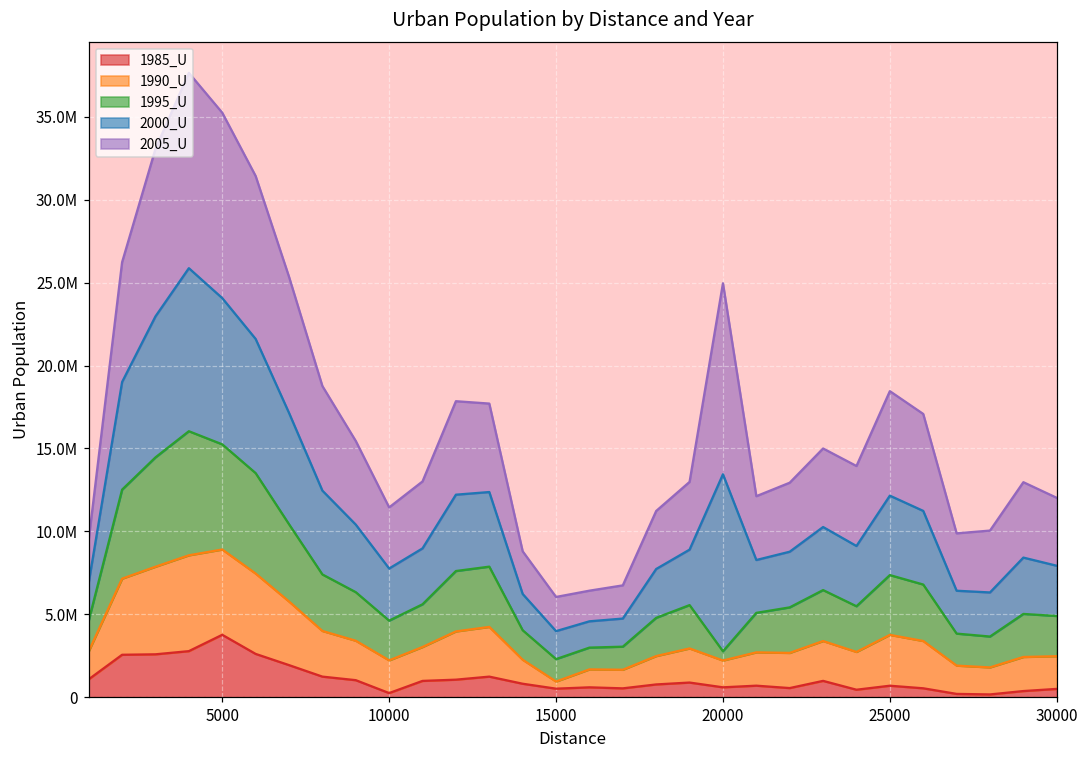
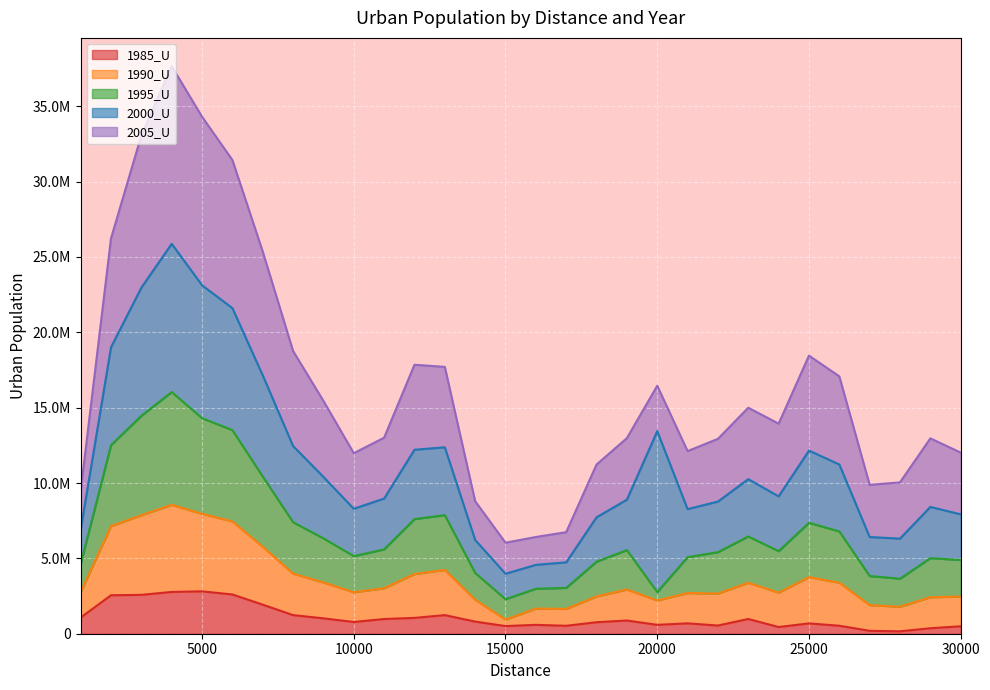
1985_U, 5000: 3800000 -> 2800000
1985_U, 10000: 200000 -> 800000
2005_U, 20000: 11500000 -> 3000000
